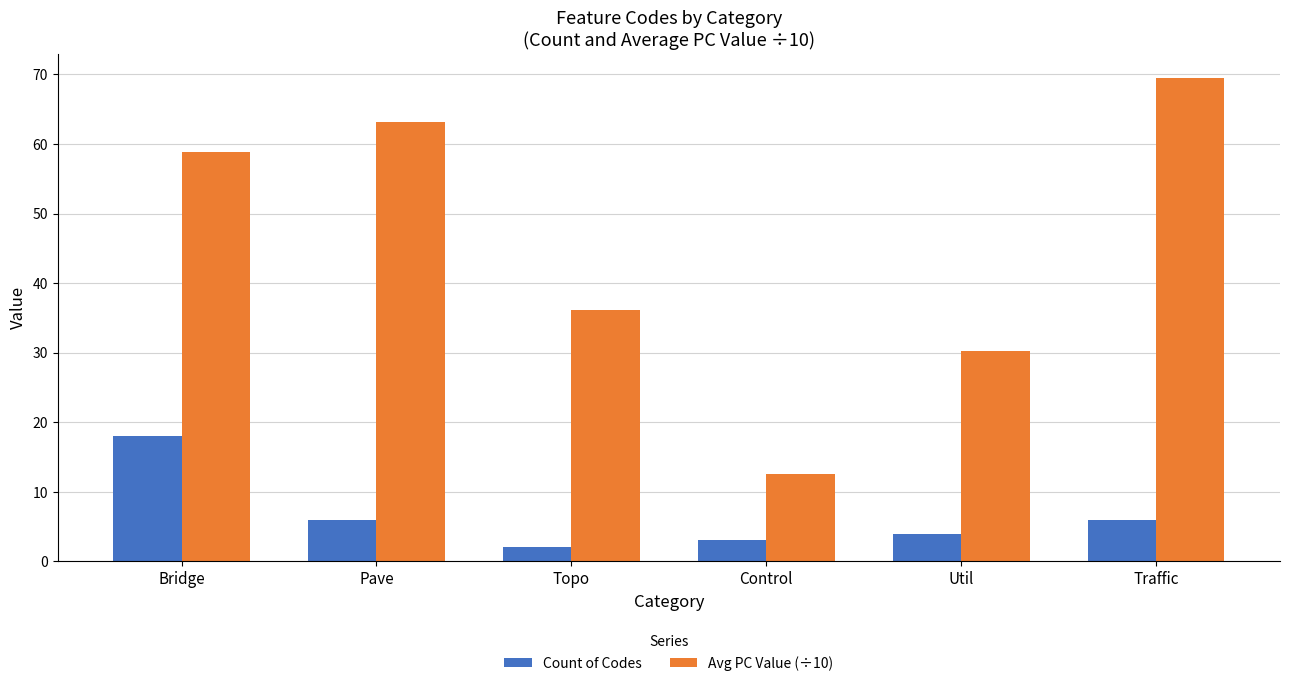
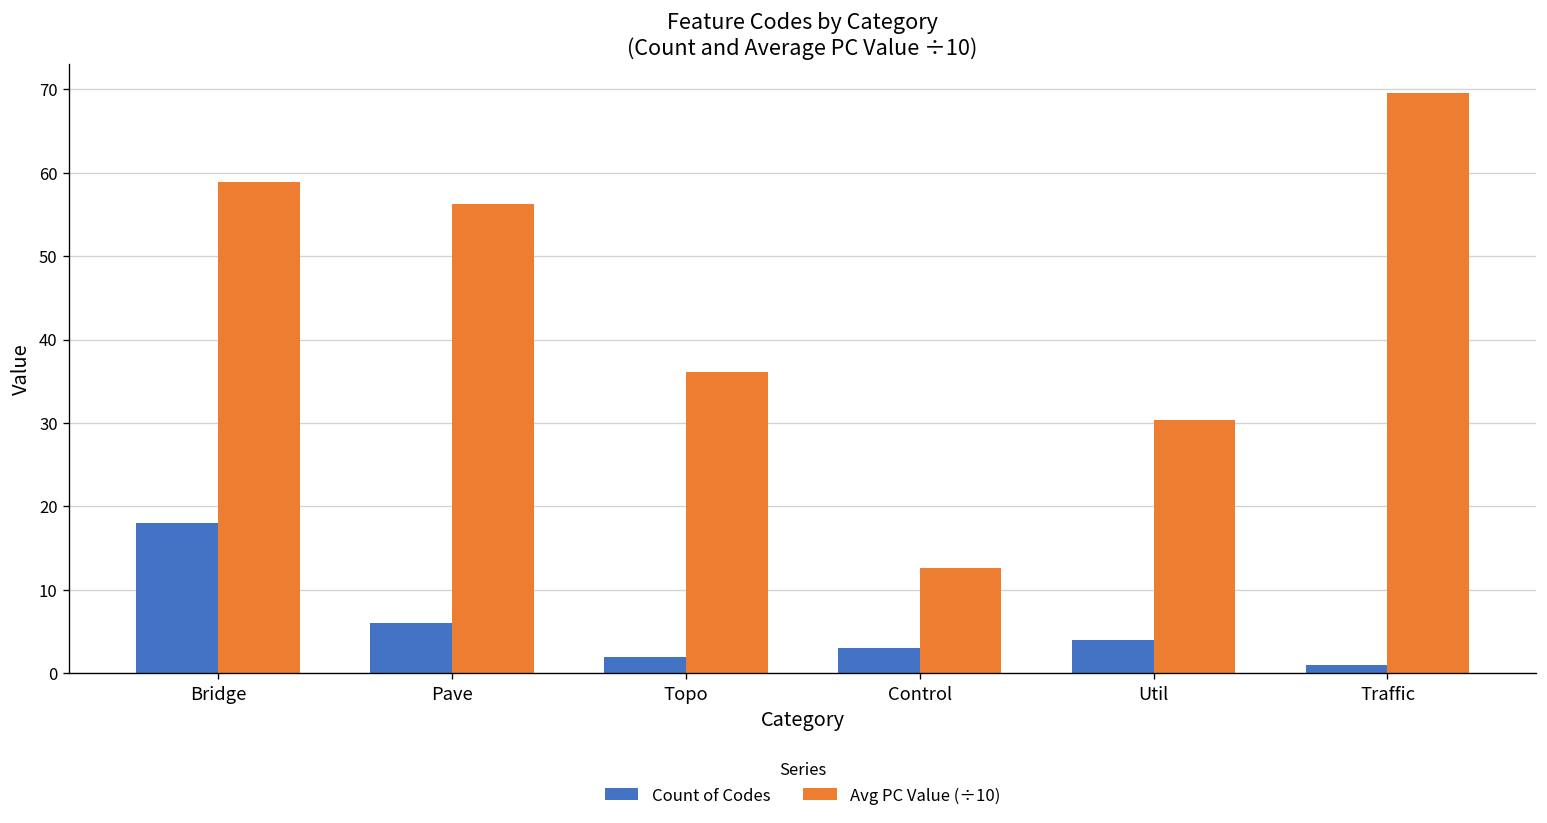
Avg PC Value (÷10), Pave: 63 -> 56
Count of Codes, Traffic: 6 -> 1
